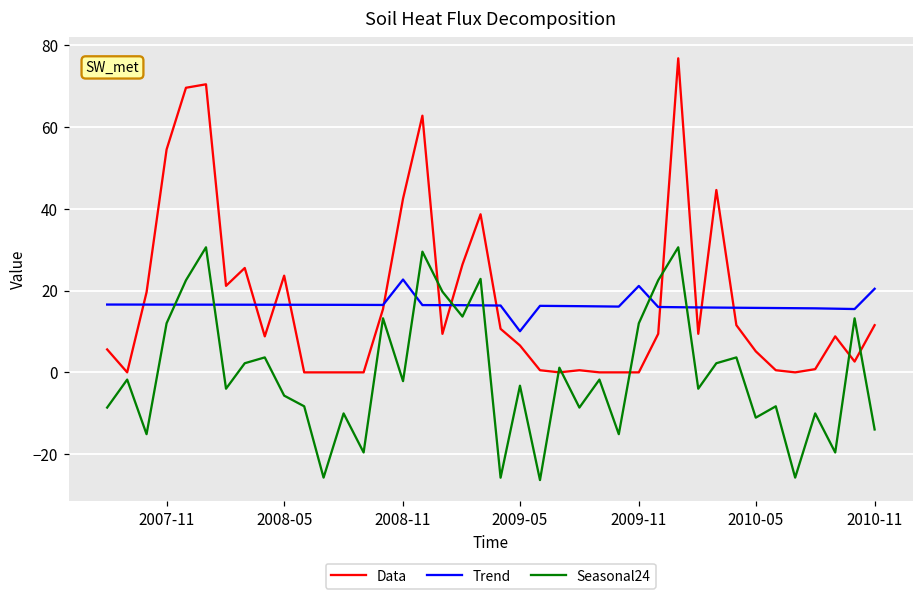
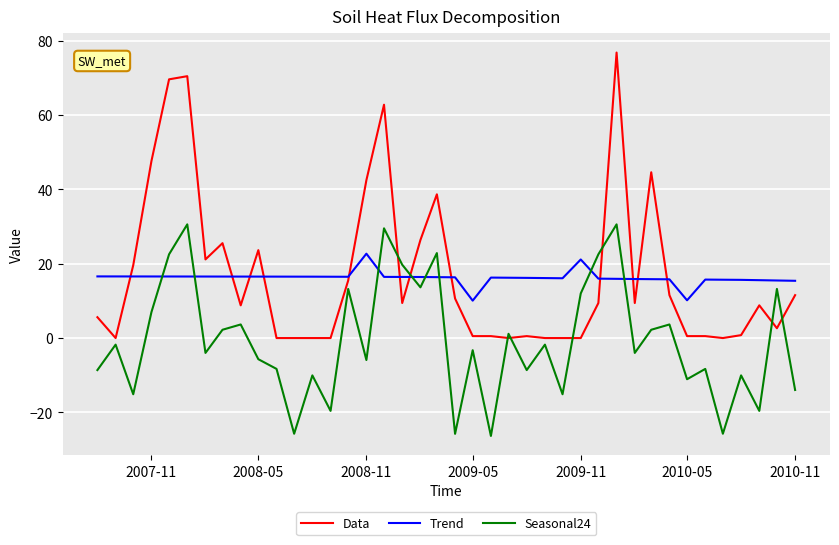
Data, 2007-11: 54 -> 48
Seasonal24, 2007-11: 12 -> 7
Seasonal24, 2008-11: -2 -> -6
Data, 2009-05: 7 -> 1
Data, 2010-05: 5 -> 1
Trend, 2010-05: 16 -> 10
Trend, 2010-11: 20 -> 15
